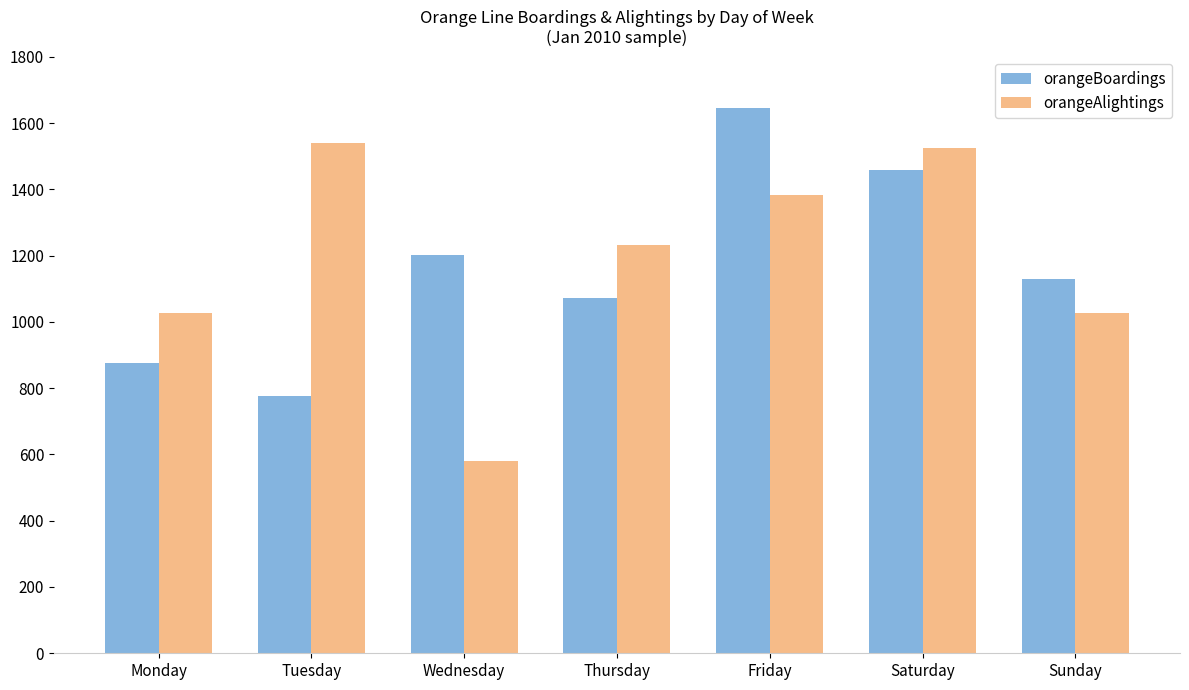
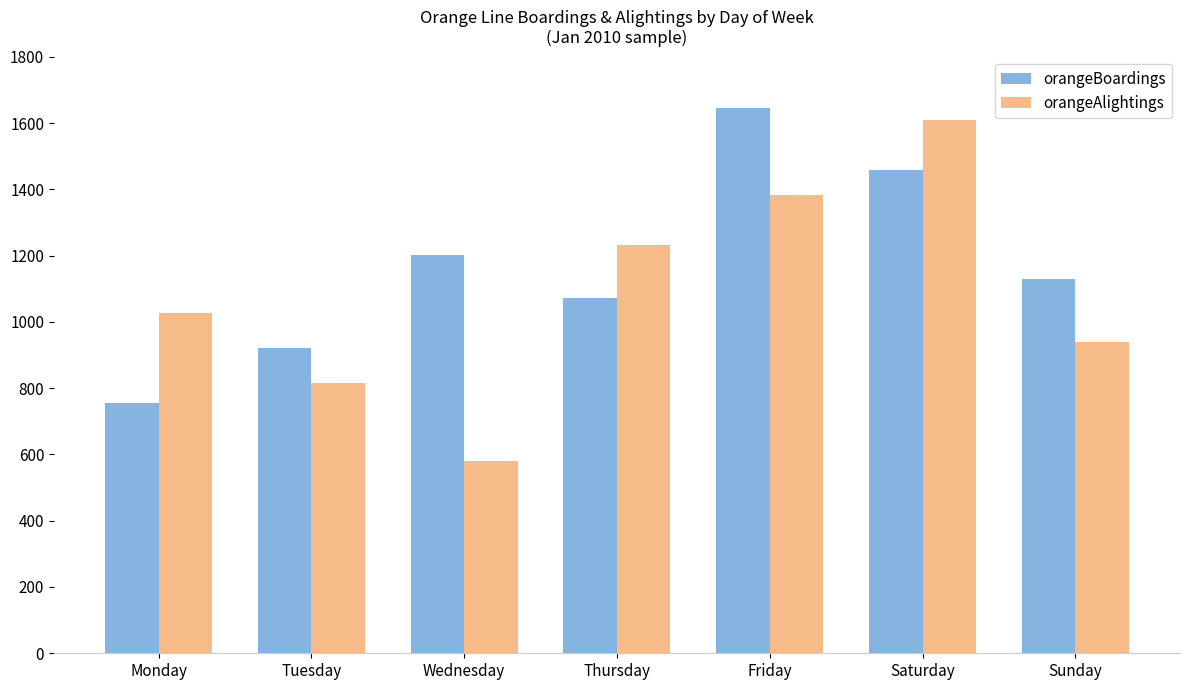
orangeBoardings, Monday: 880 -> 760
orangeBoardings, Tuesday: 780 -> 920
orangeAlightings, Tuesday: 1540 -> 820
orangeAlightings, Saturday: 1520 -> 1610
orangeAlightings, Sunday: 1030 -> 940
